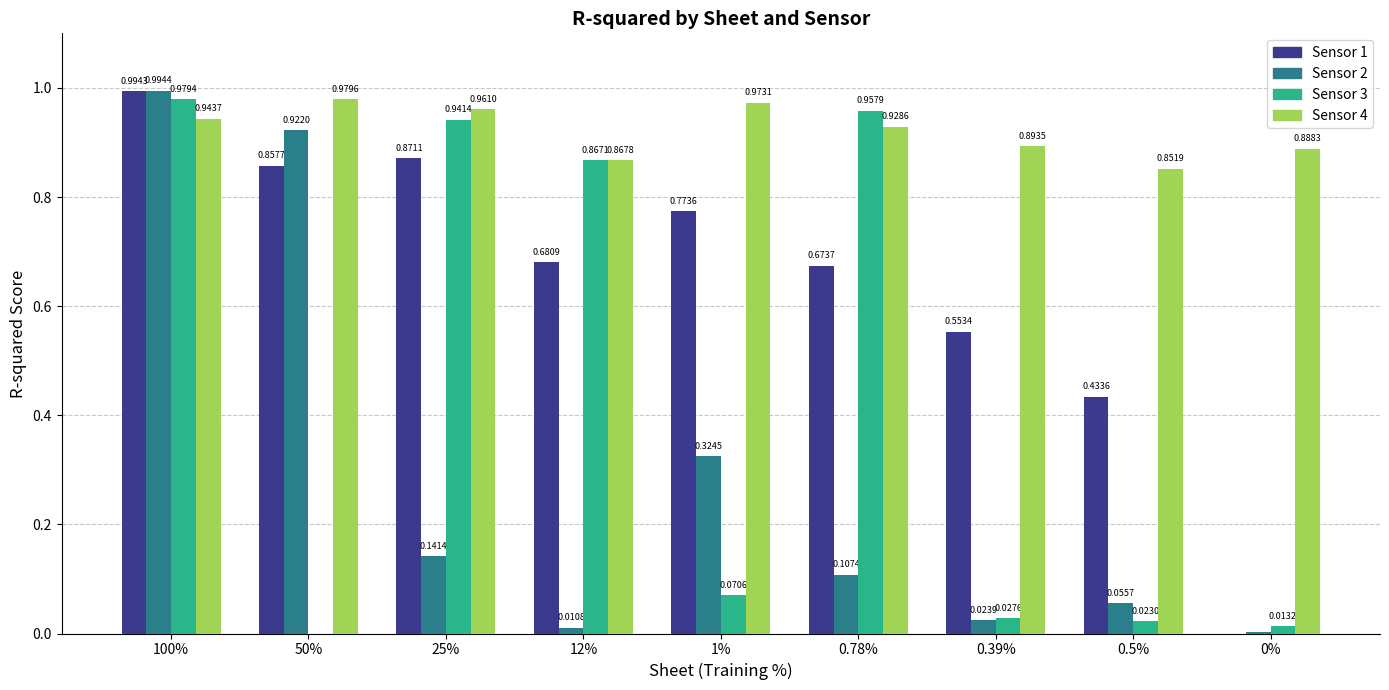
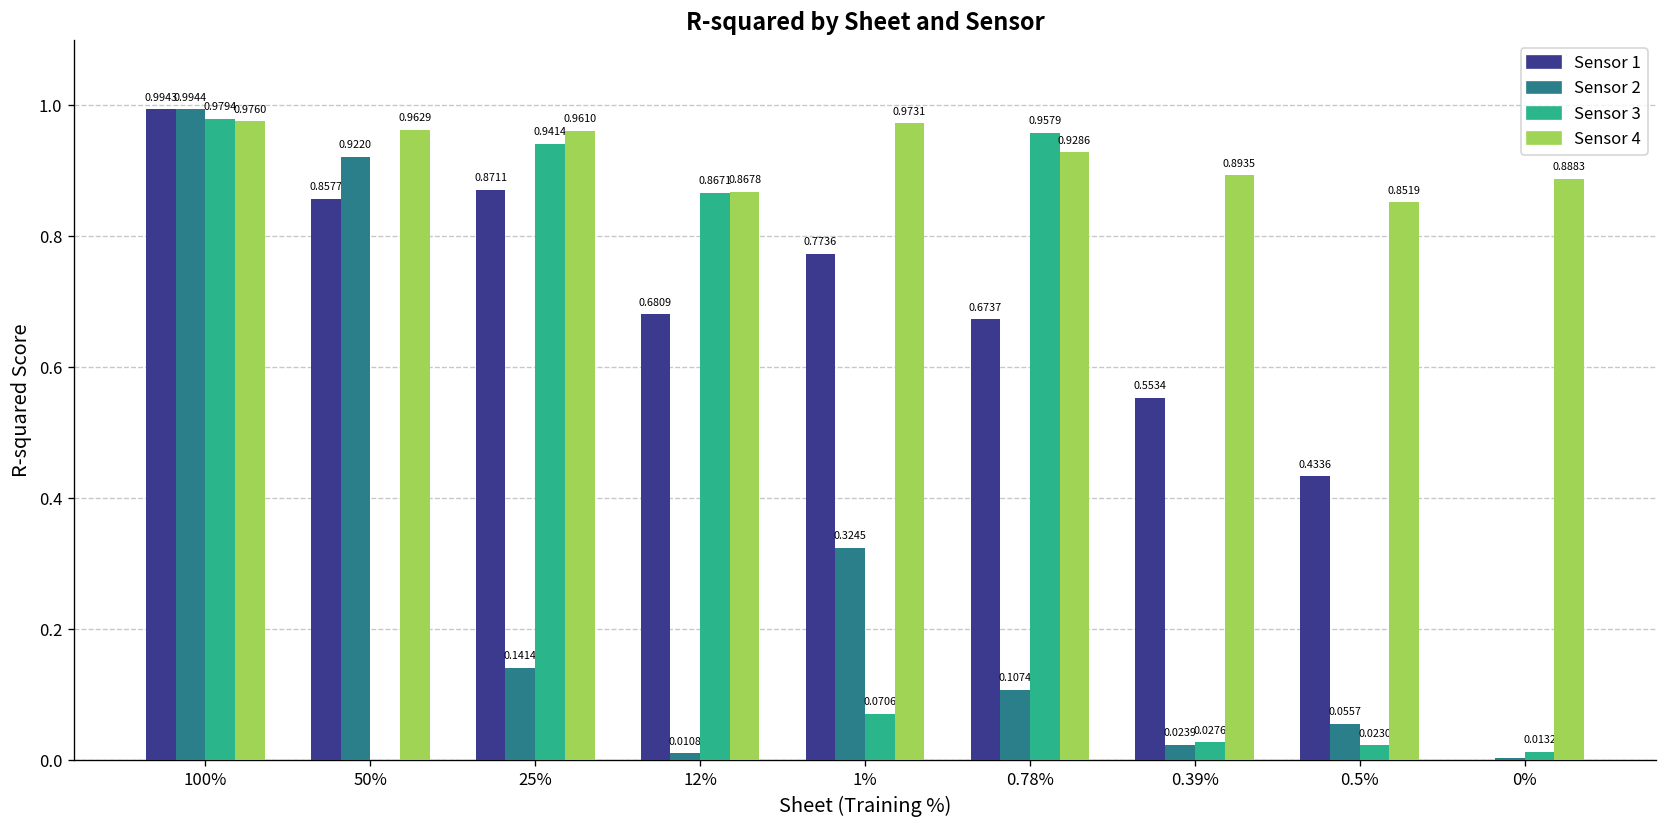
Sensor 4, 100%: 0.9437 -> 0.9760
Sensor 4, 50%: 0.9796 -> 0.9629
